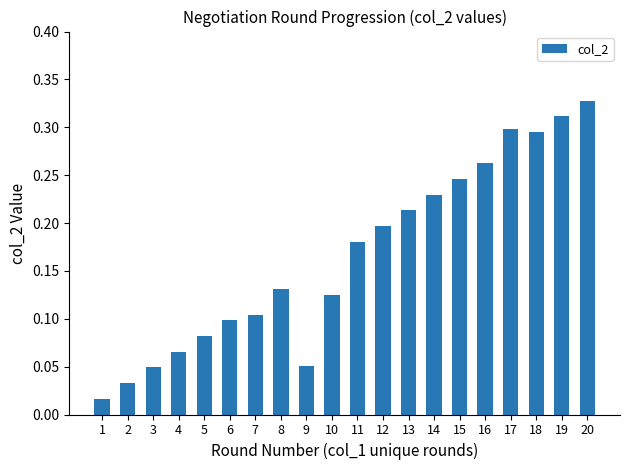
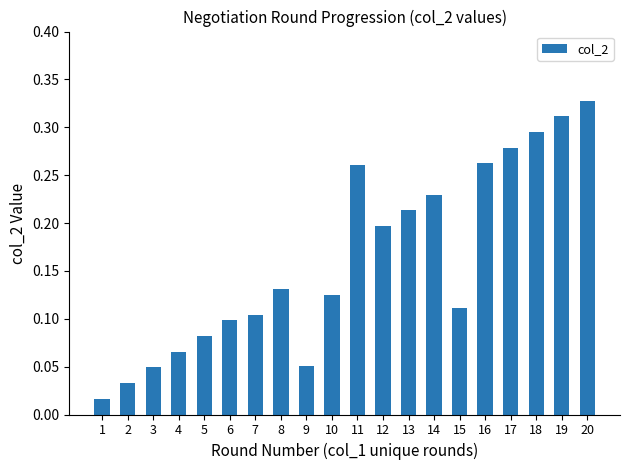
11: 0.18 -> 0.26
15: 0.25 -> 0.11
17: 0.30 -> 0.28
